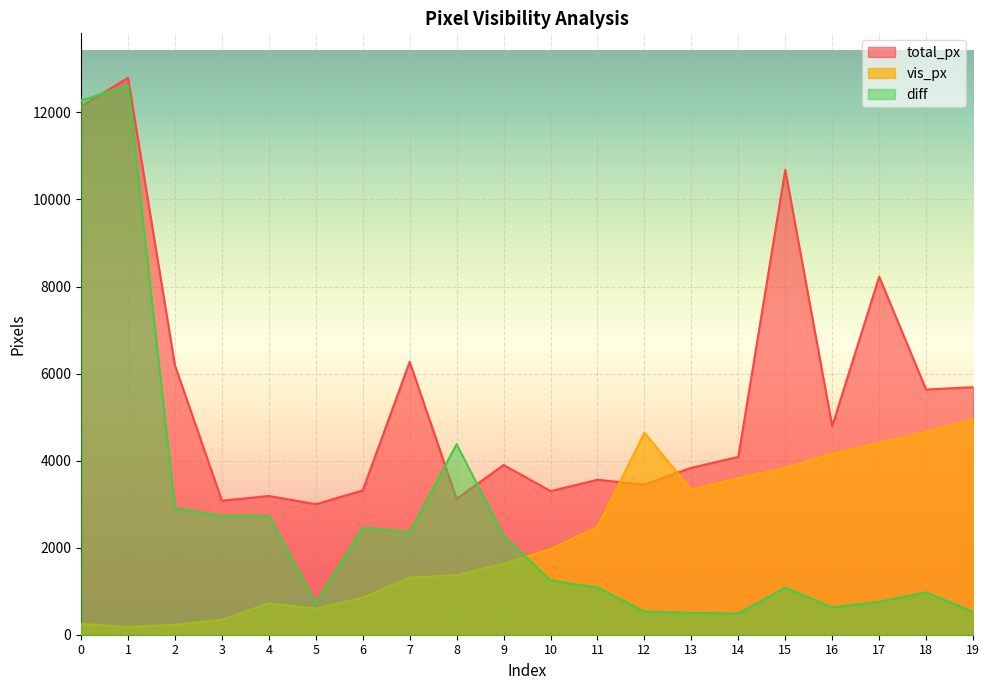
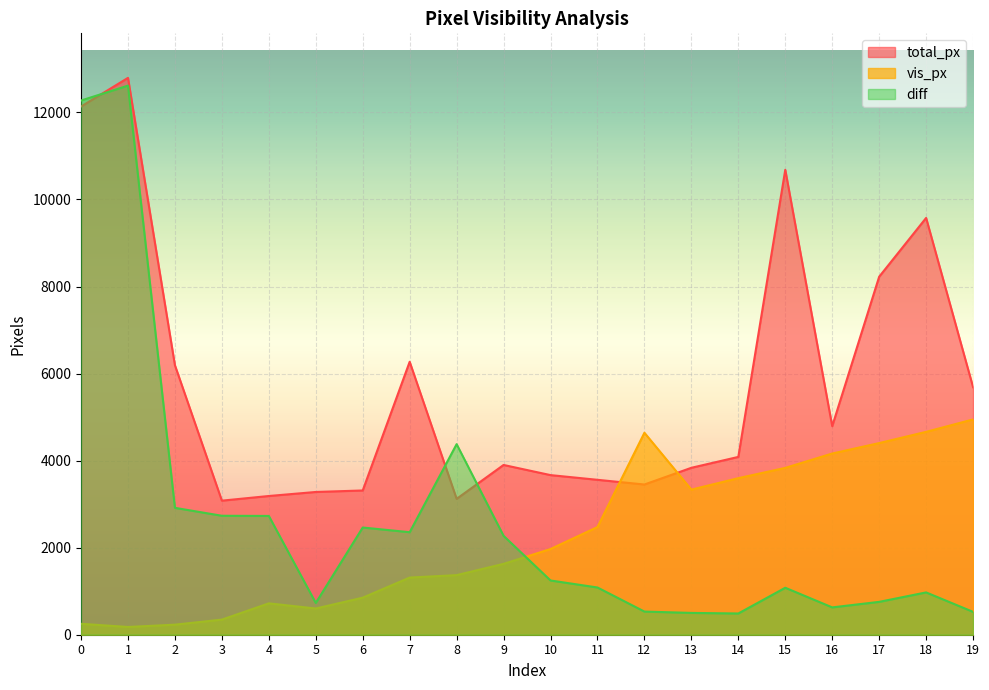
total_px, 5: 3000 -> 3300
total_px, 10: 3300 -> 3700
total_px, 18: 5600 -> 9600
